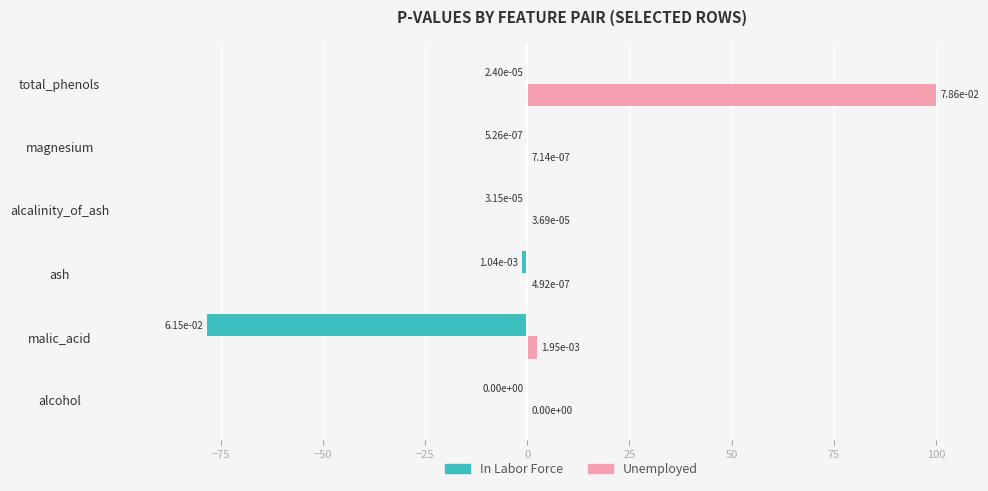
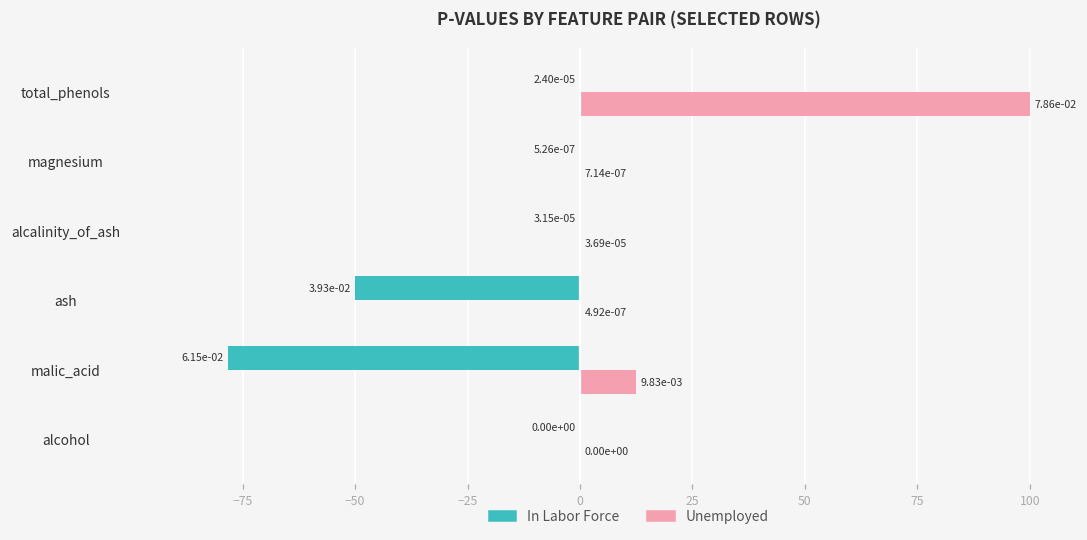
In Labor Force, ash: 1.95e-03 -> 9.83e-03
Unemployed, malic_acid: 1.04e-03 -> 3.93e-02
